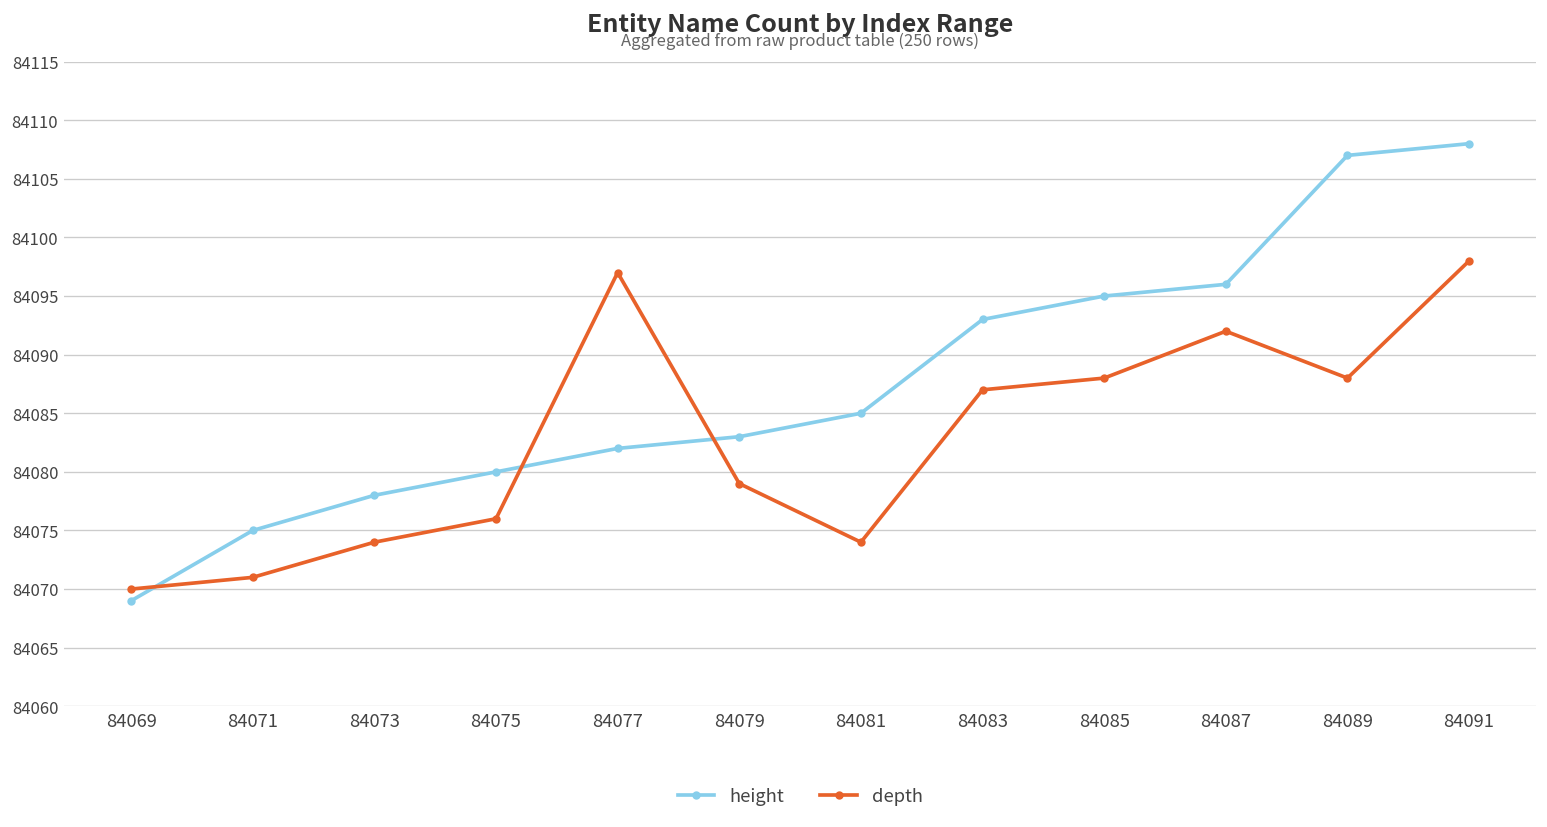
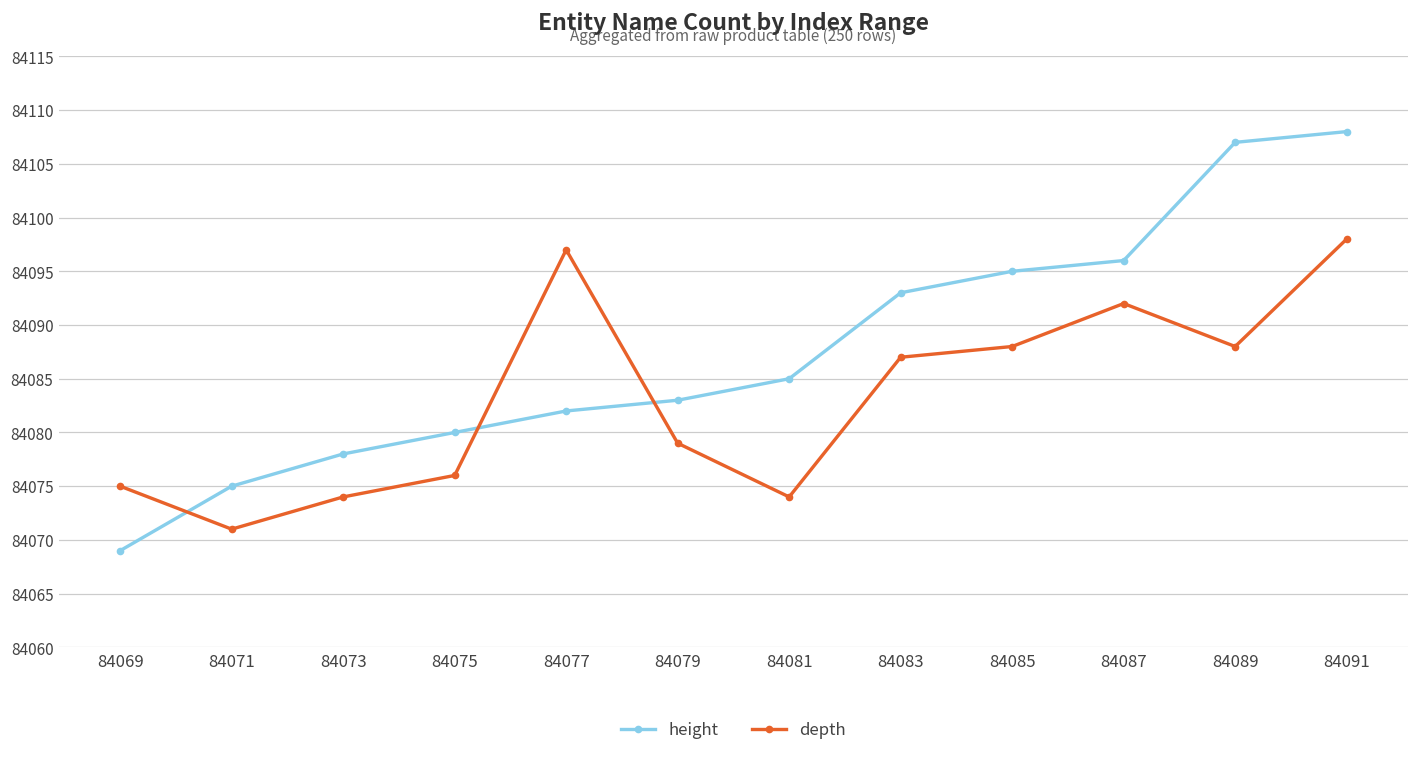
depth, 84069: 84070 -> 84075
